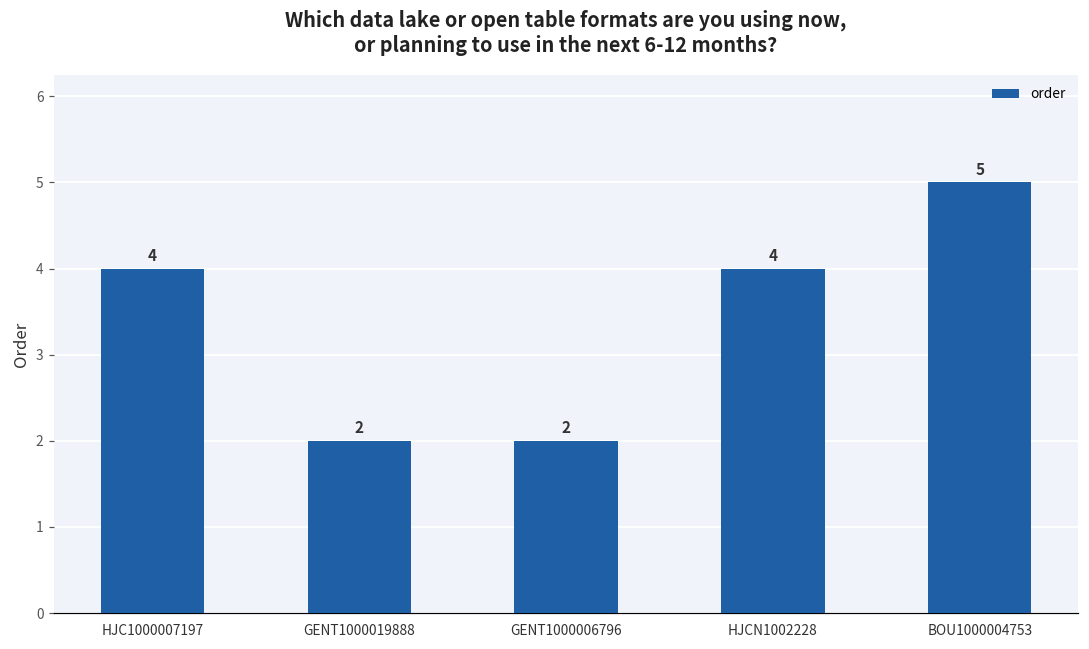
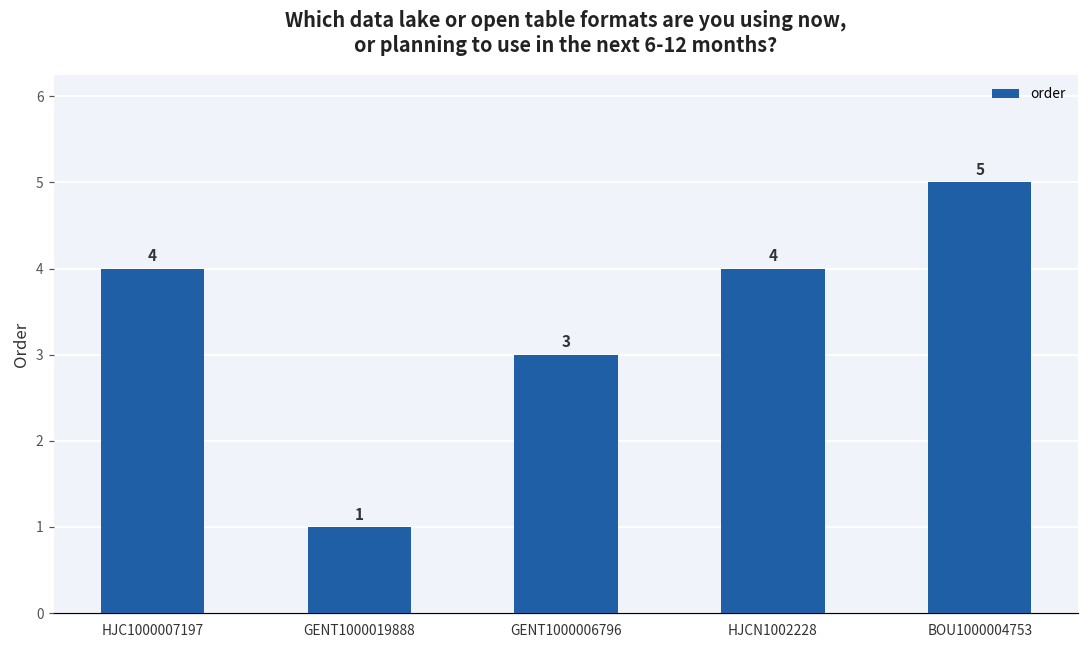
GENT1000019888: 2 -> 1
GENT1000006796: 2 -> 3
